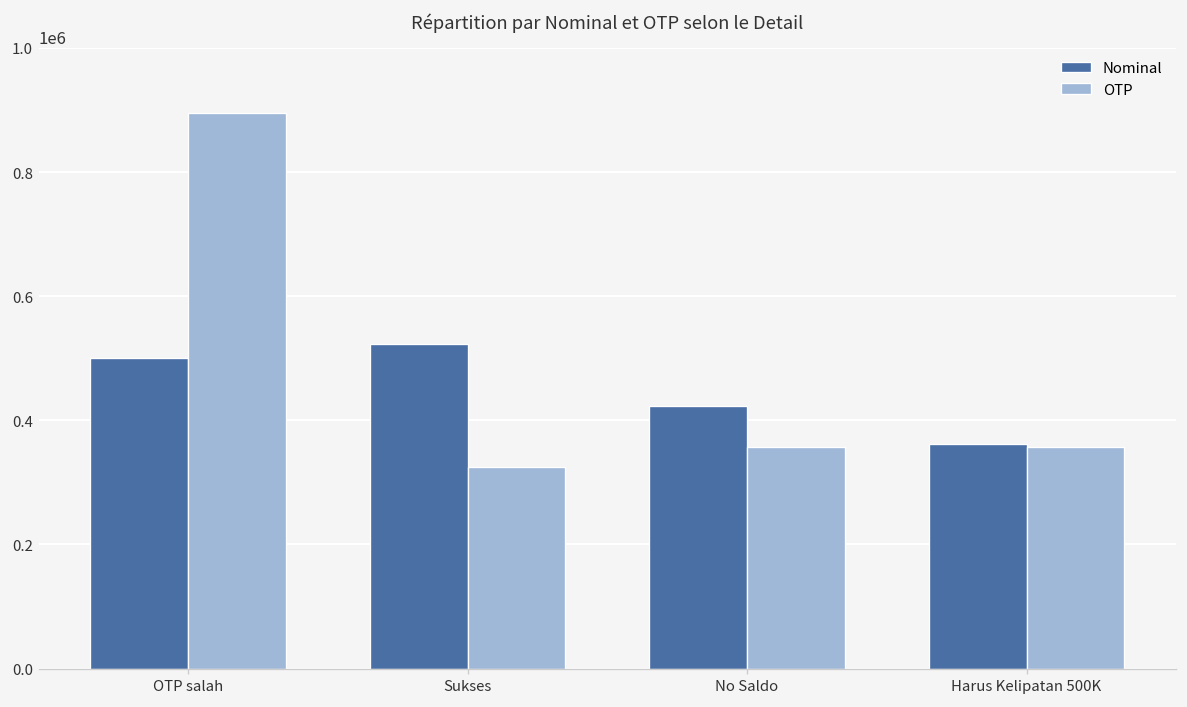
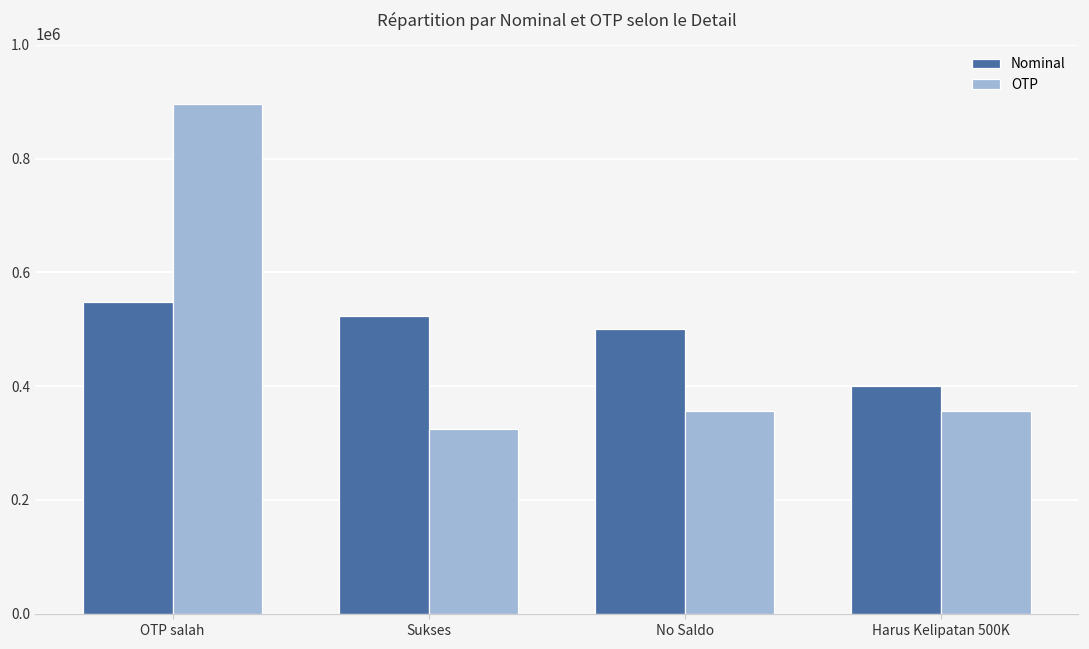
Nominal, OTP salah: 500000 -> 550000
Nominal, No Saldo: 420000 -> 500000
Nominal, Harus Kelipatan 500K: 360000 -> 400000
